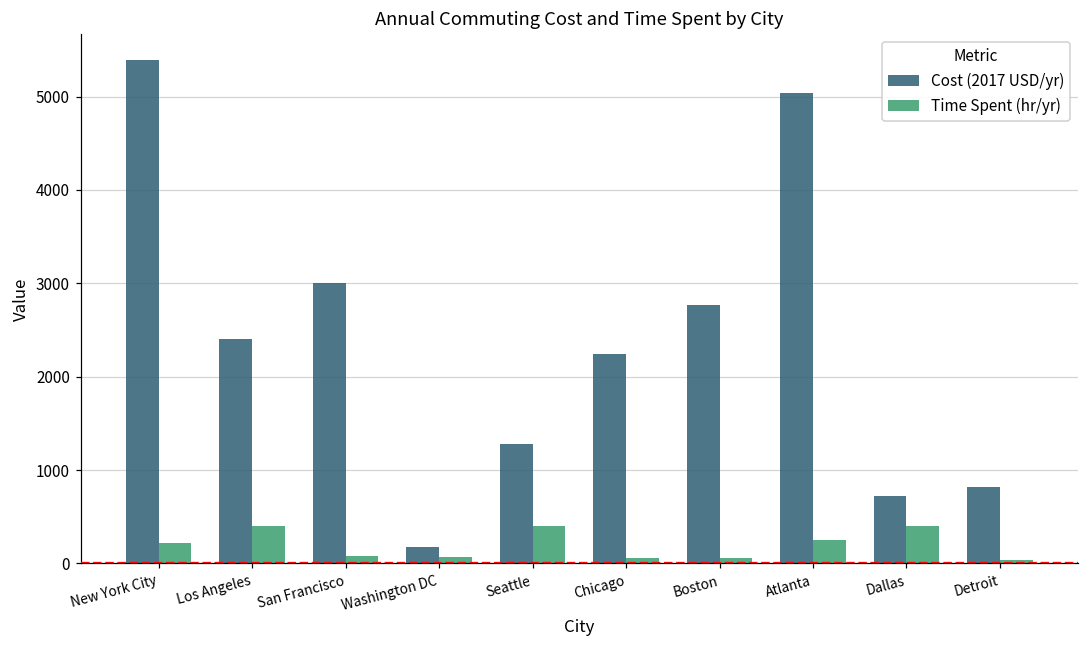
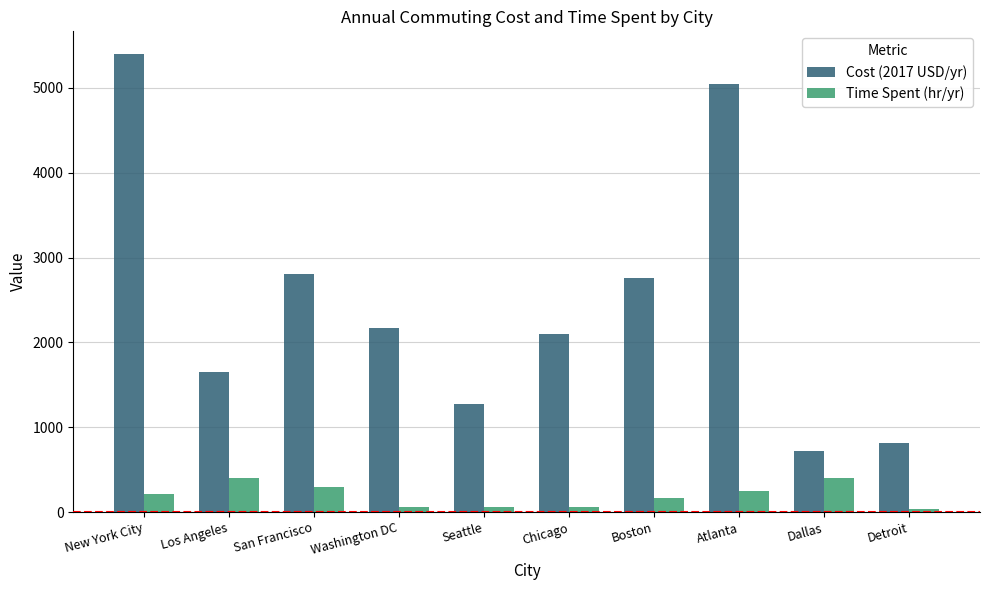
Cost (2017 USD/yr), Los Angeles: 2400 -> 1700
Cost (2017 USD/yr), San Francisco: 3000 -> 2800
Time Spent (hr/yr), San Francisco: 100 -> 300
Cost (2017 USD/yr), Washington DC: 200 -> 2200
Time Spent (hr/yr), Seattle: 400 -> 100
Cost (2017 USD/yr), Chicago: 2200 -> 2100
Time Spent (hr/yr), Boston: 100 -> 200
